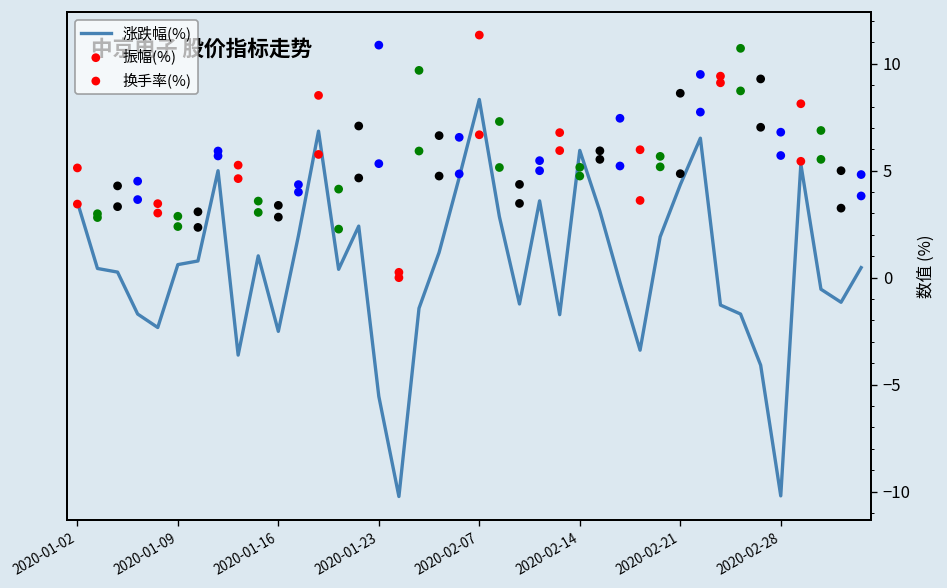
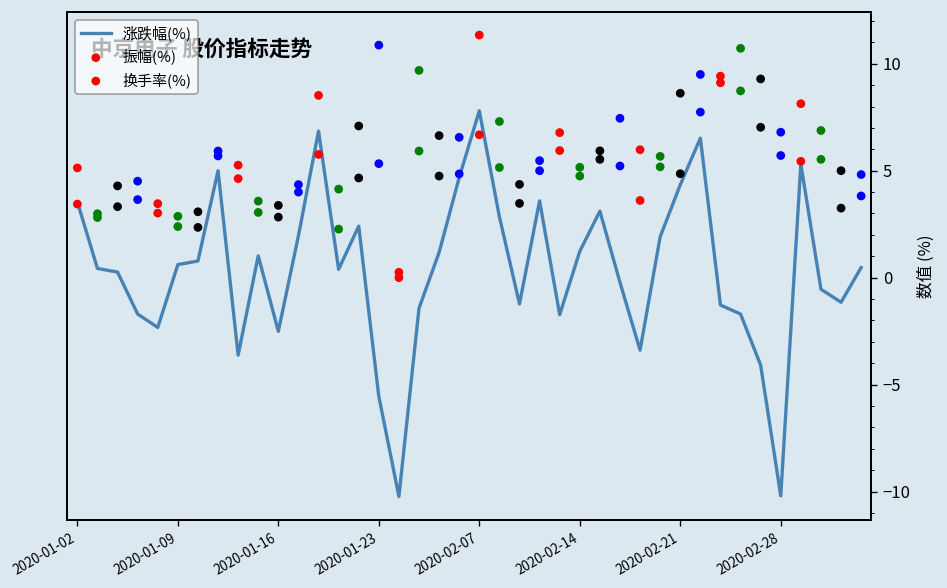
涨跌幅(%), 2020-02-07: 8.3 -> 7.8
涨跌幅(%), 2020-02-14: 6.0 -> 1.2
